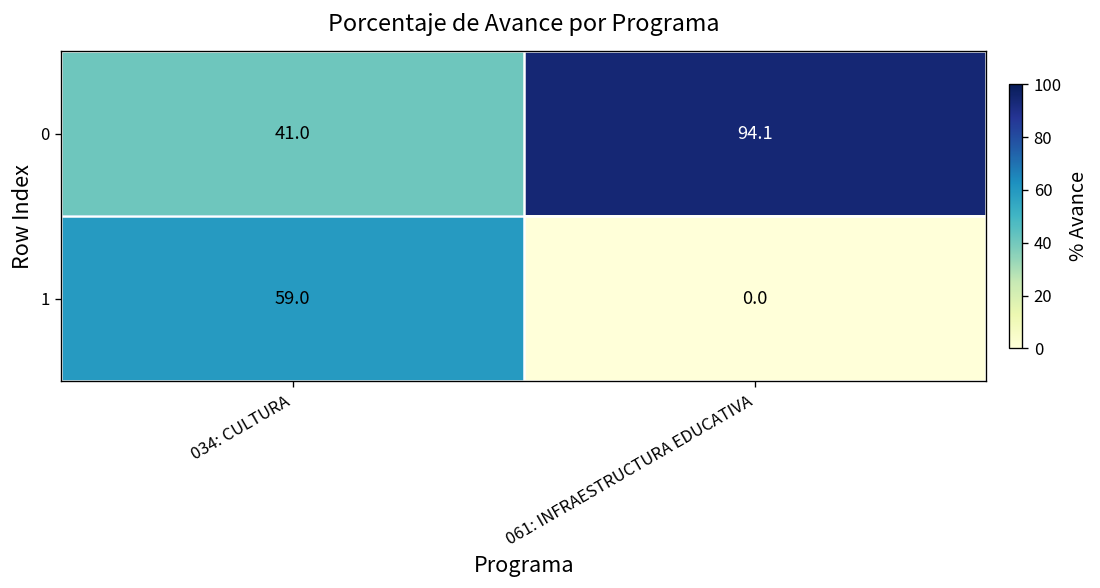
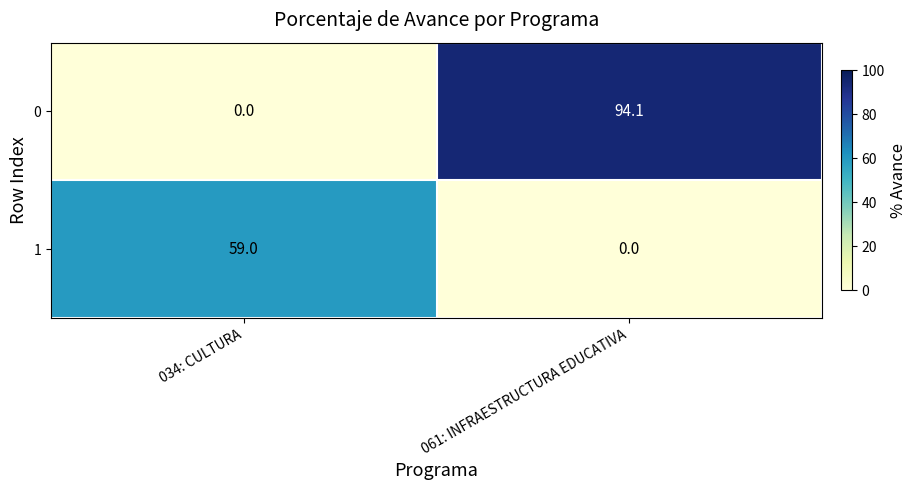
0, 034: CULTURA: 41.0 -> 0.0
